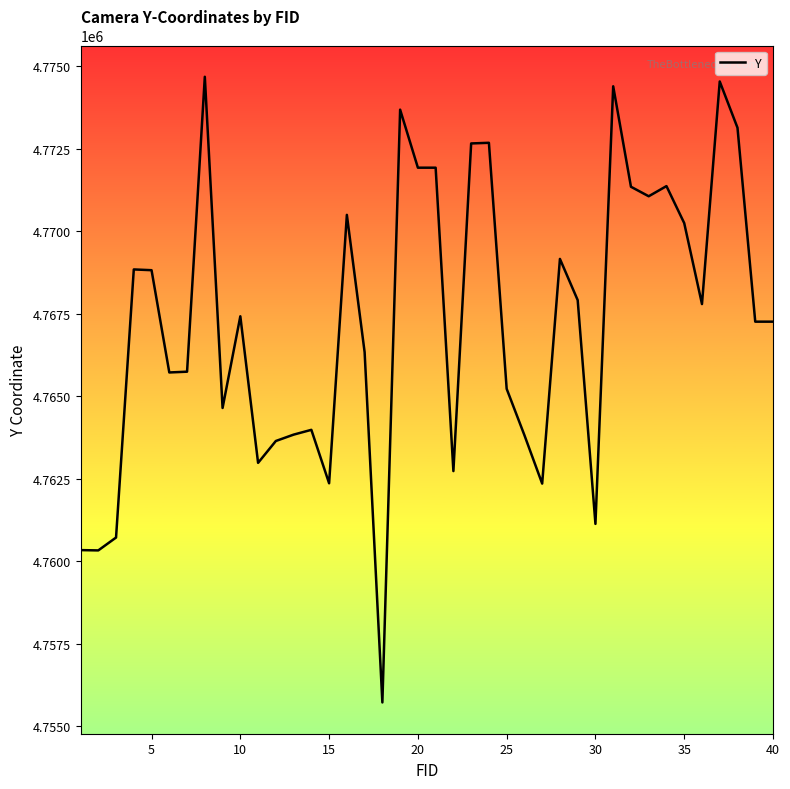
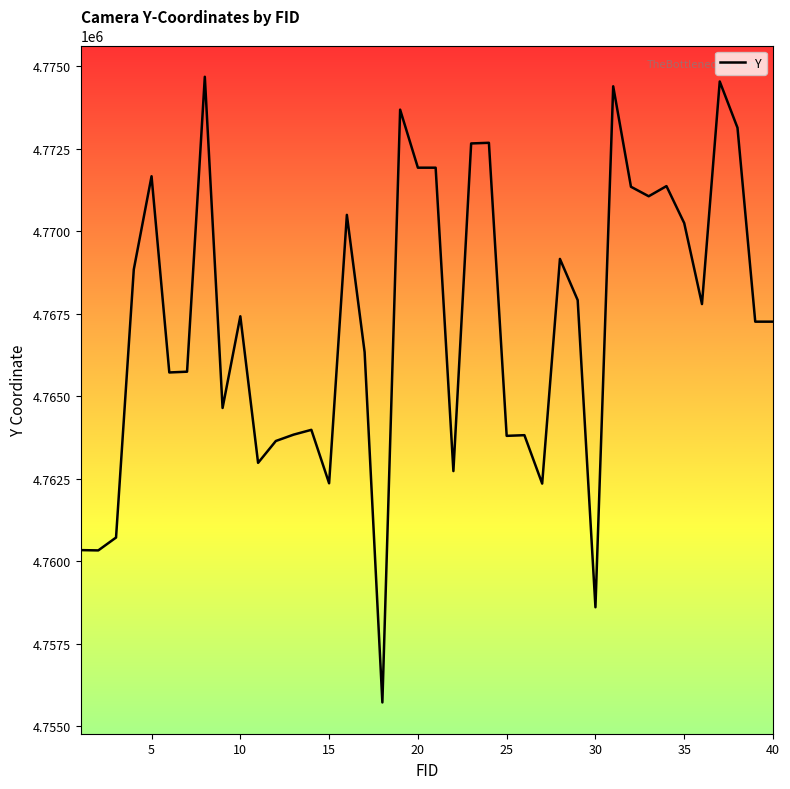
5: 4768800 -> 4771700
25: 4765200 -> 4763800
30: 4761100 -> 4758600
